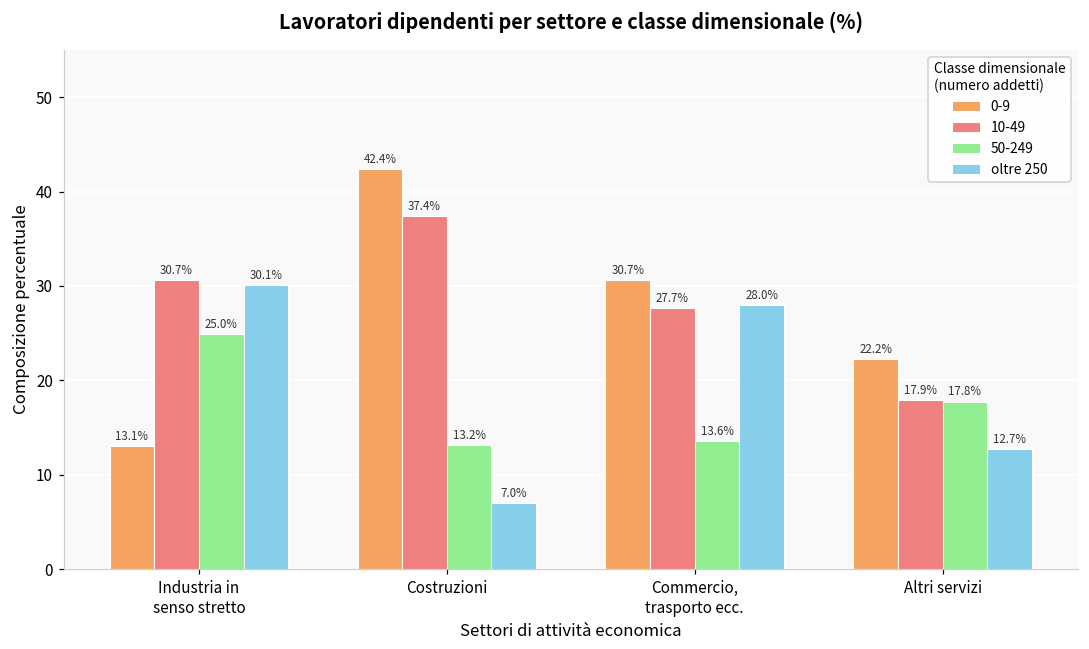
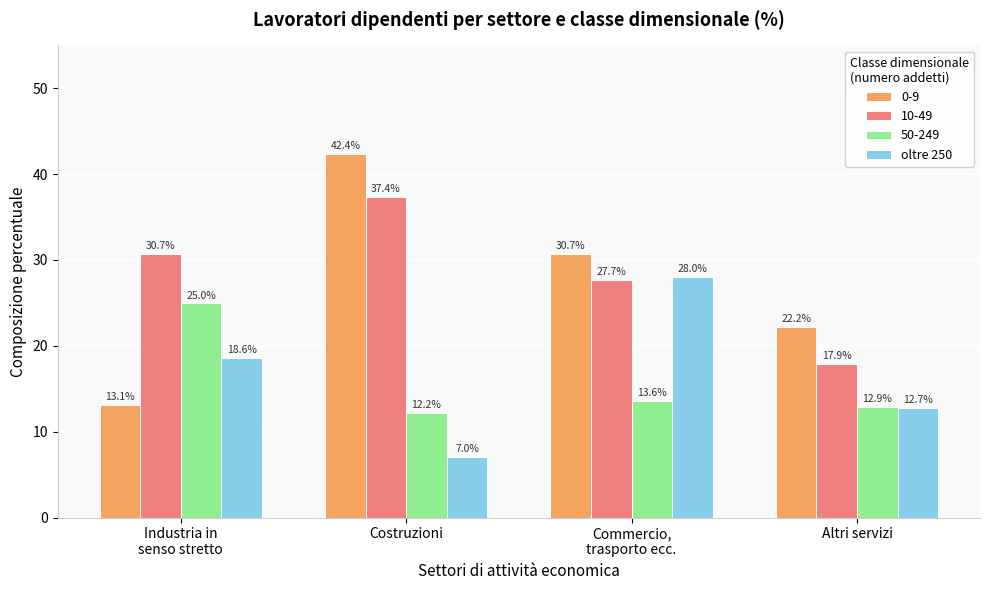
oltre 250, Industria in senso stretto: 30.1% -> 18.6%
50-249, Costruzioni: 13.2% -> 12.2%
50-249, Altri servizi: 17.8% -> 12.9%
